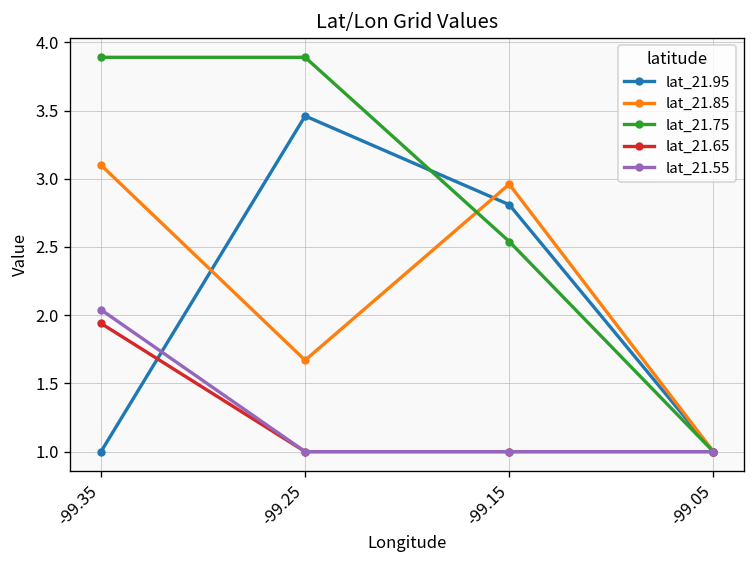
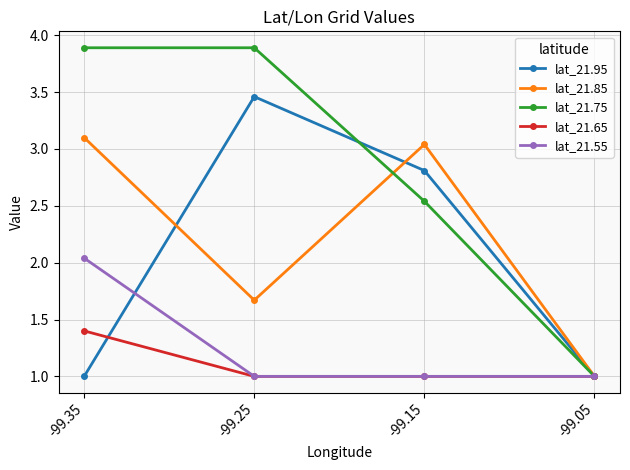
lat_21.65, -99.35: 1.94 -> 1.40
lat_21.85, -99.15: 2.96 -> 3.04
